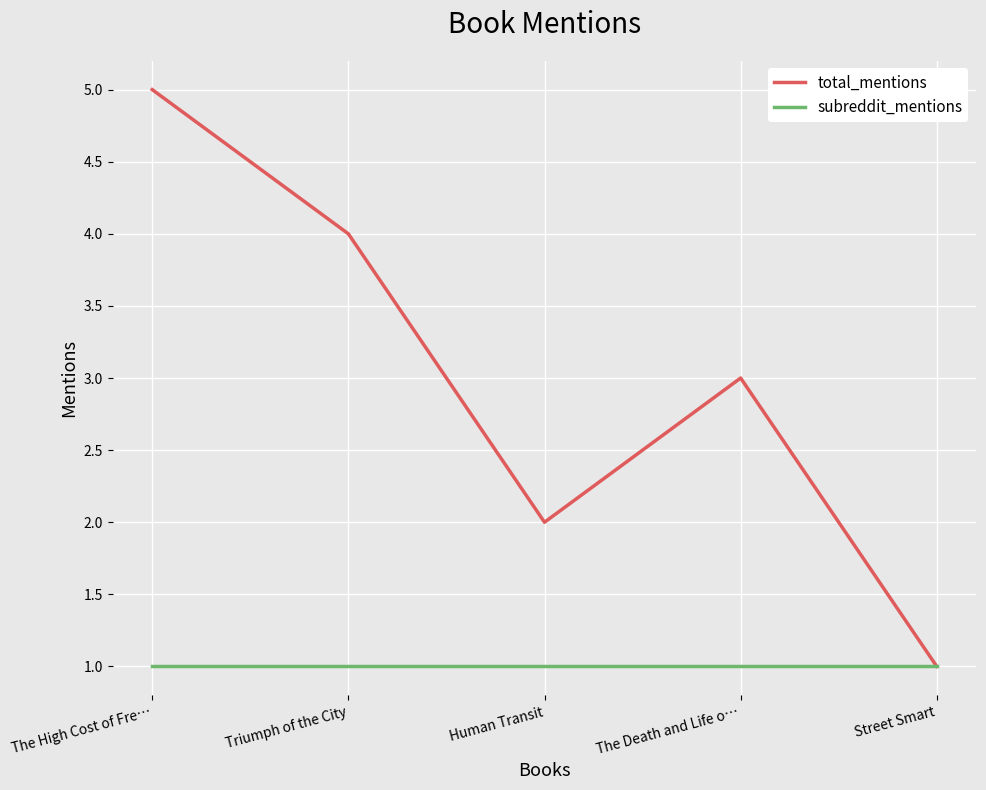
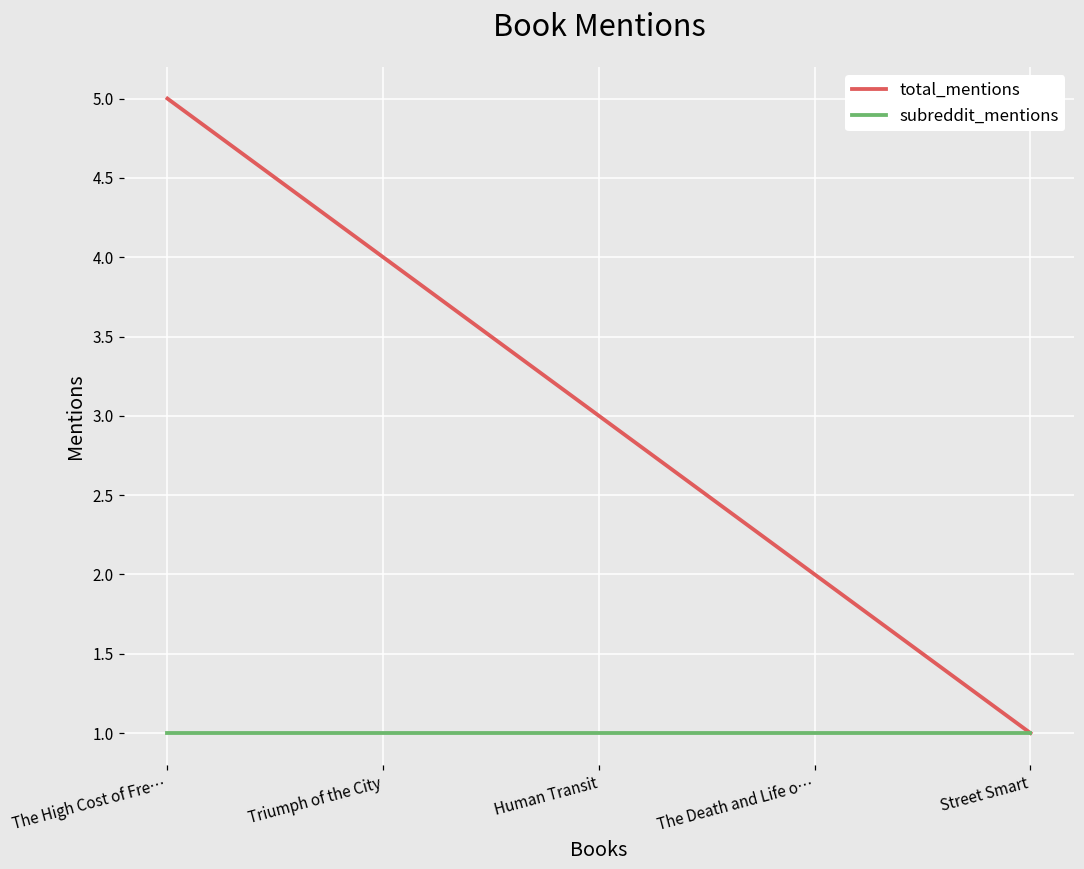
total_mentions, Human Transit: 2 -> 3
total_mentions, The Death and Life o…: 3 -> 2
